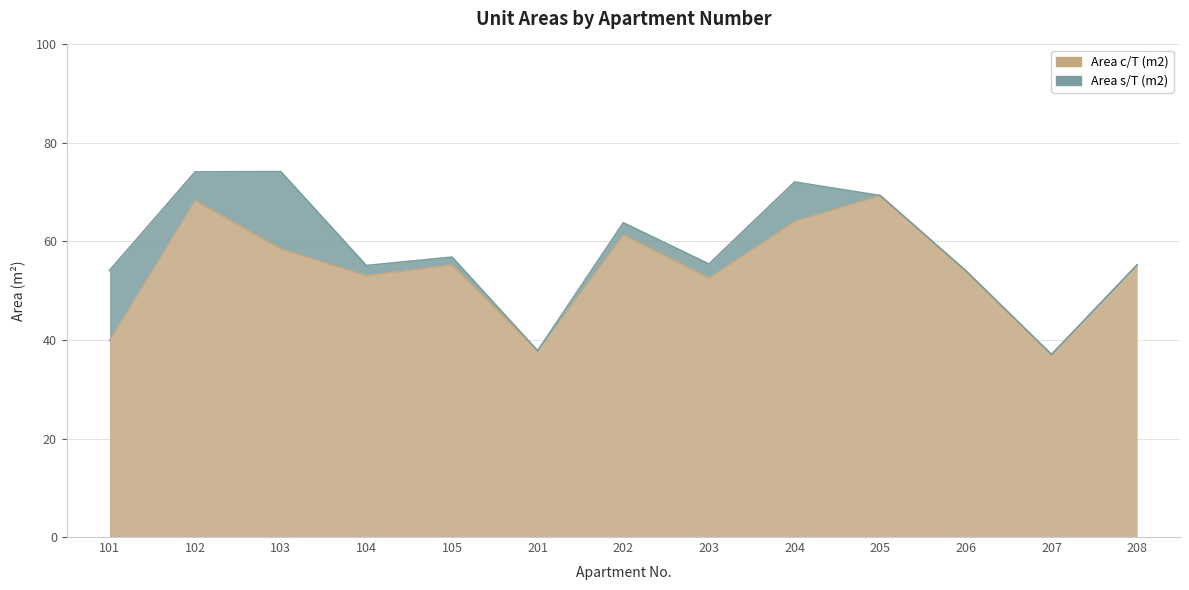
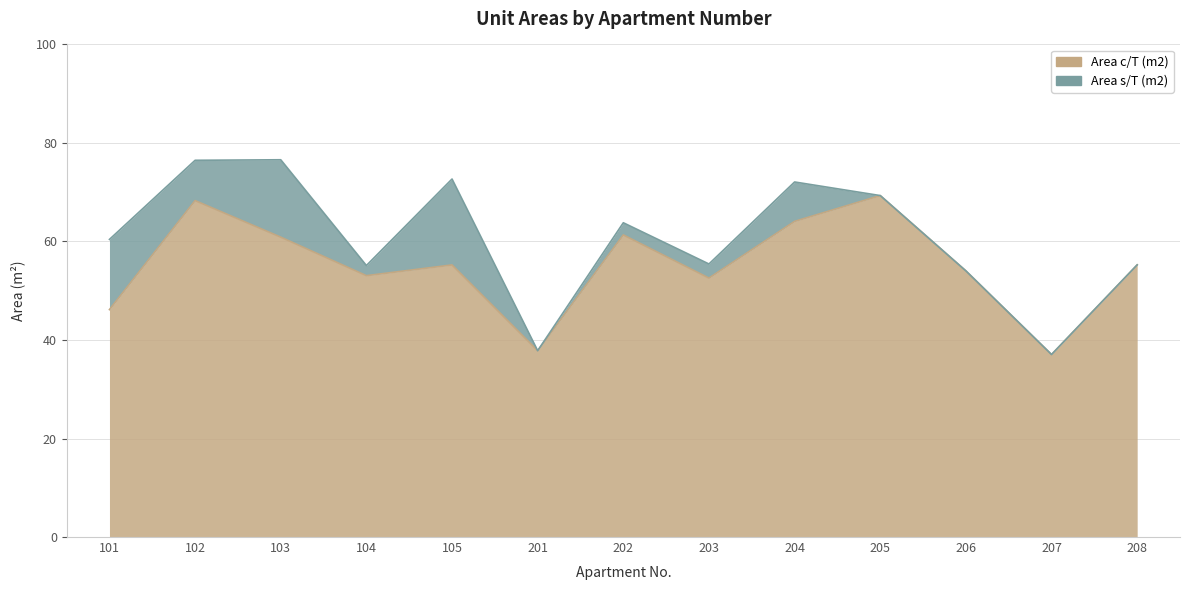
Area c/T (m2), 101: 40 -> 46
Area s/T (m2), 102: 6 -> 8
Area c/T (m2), 103: 58 -> 61
Area s/T (m2), 105: 2 -> 17
